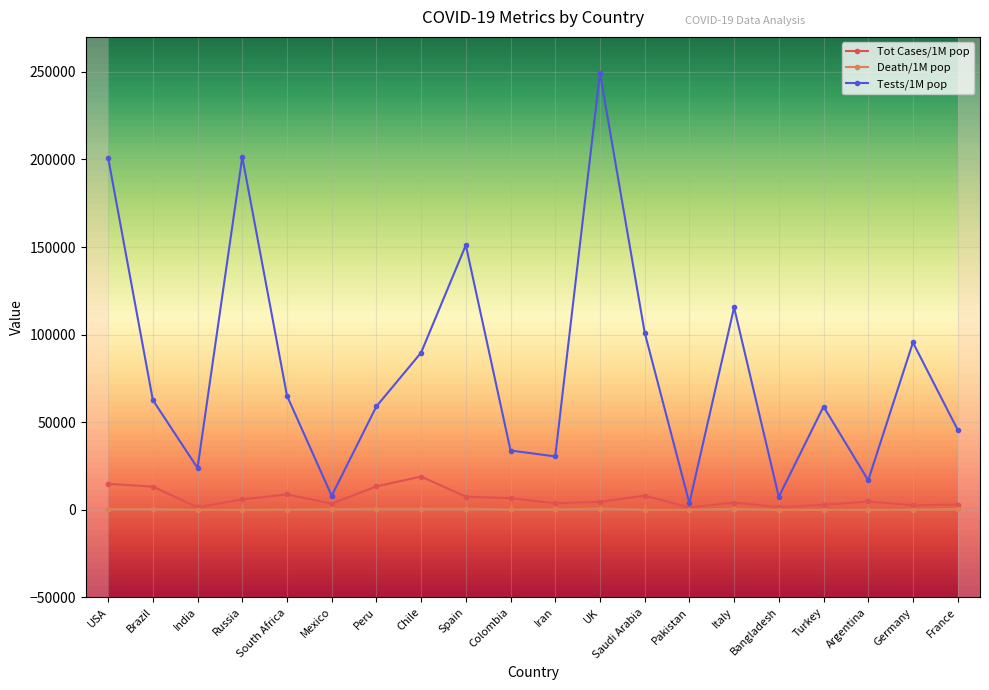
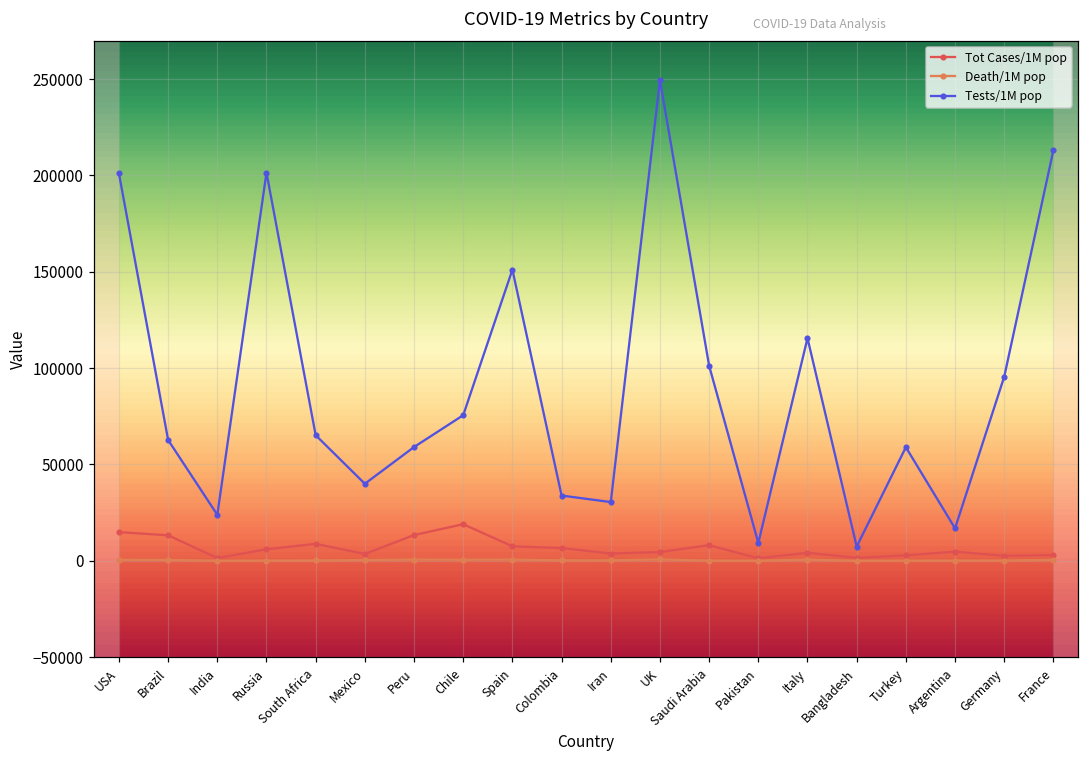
Tests/1M pop, Mexico: 8000 -> 40000
Tests/1M pop, Chile: 90000 -> 76000
Tests/1M pop, Pakistan: 4000 -> 9000
Tests/1M pop, France: 46000 -> 213000
